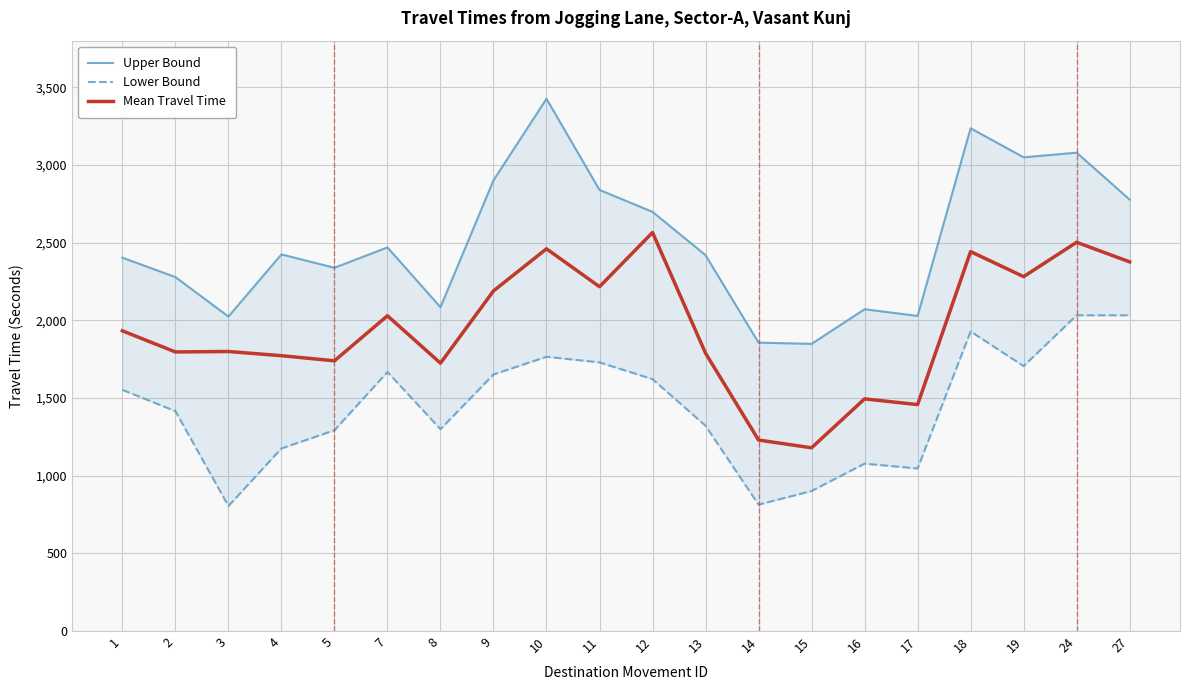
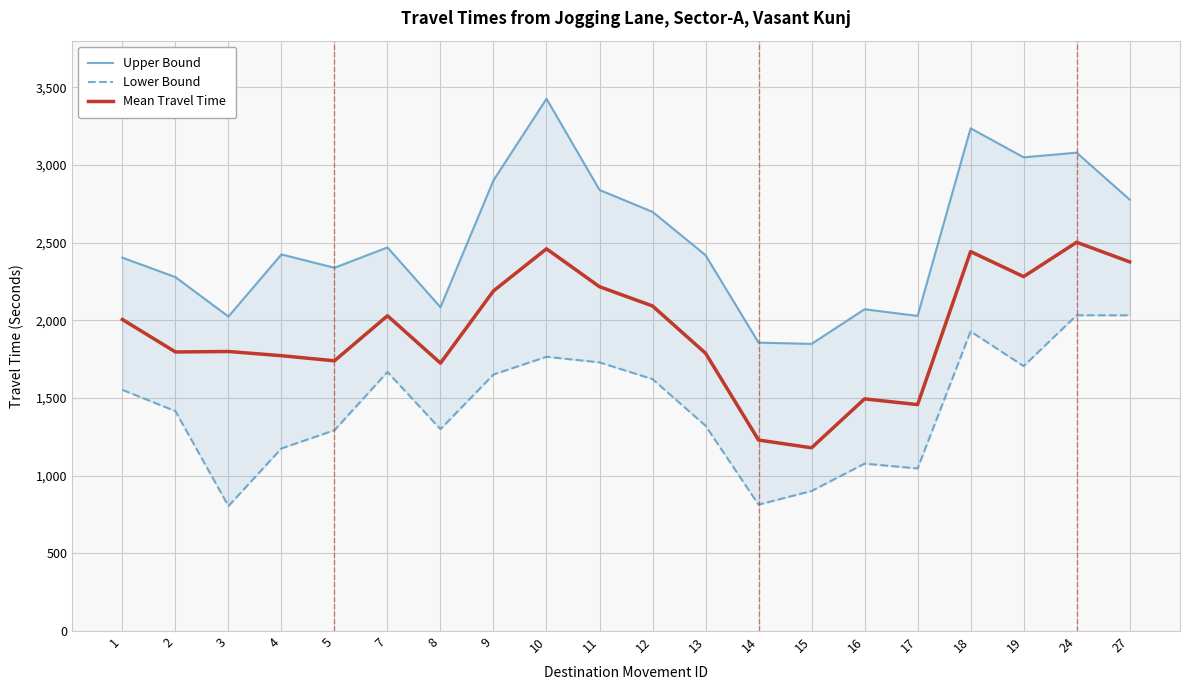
Mean Travel Time, 1: 1,930 -> 2,010
Mean Travel Time, 12: 2,570 -> 2,090
